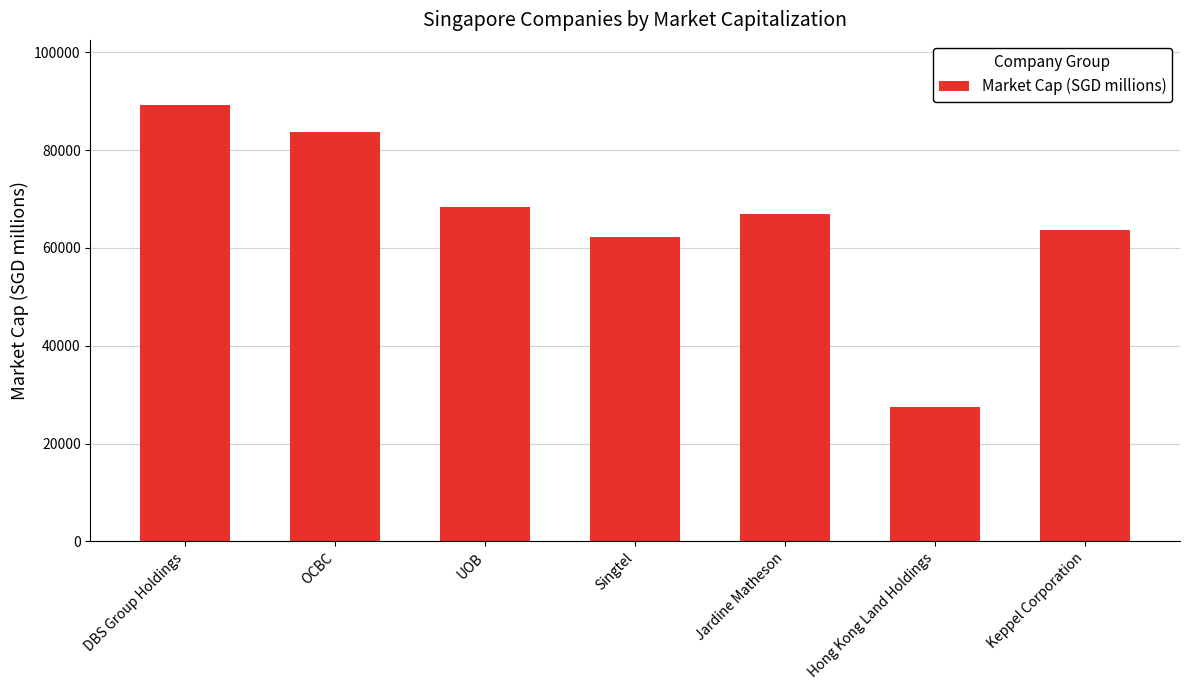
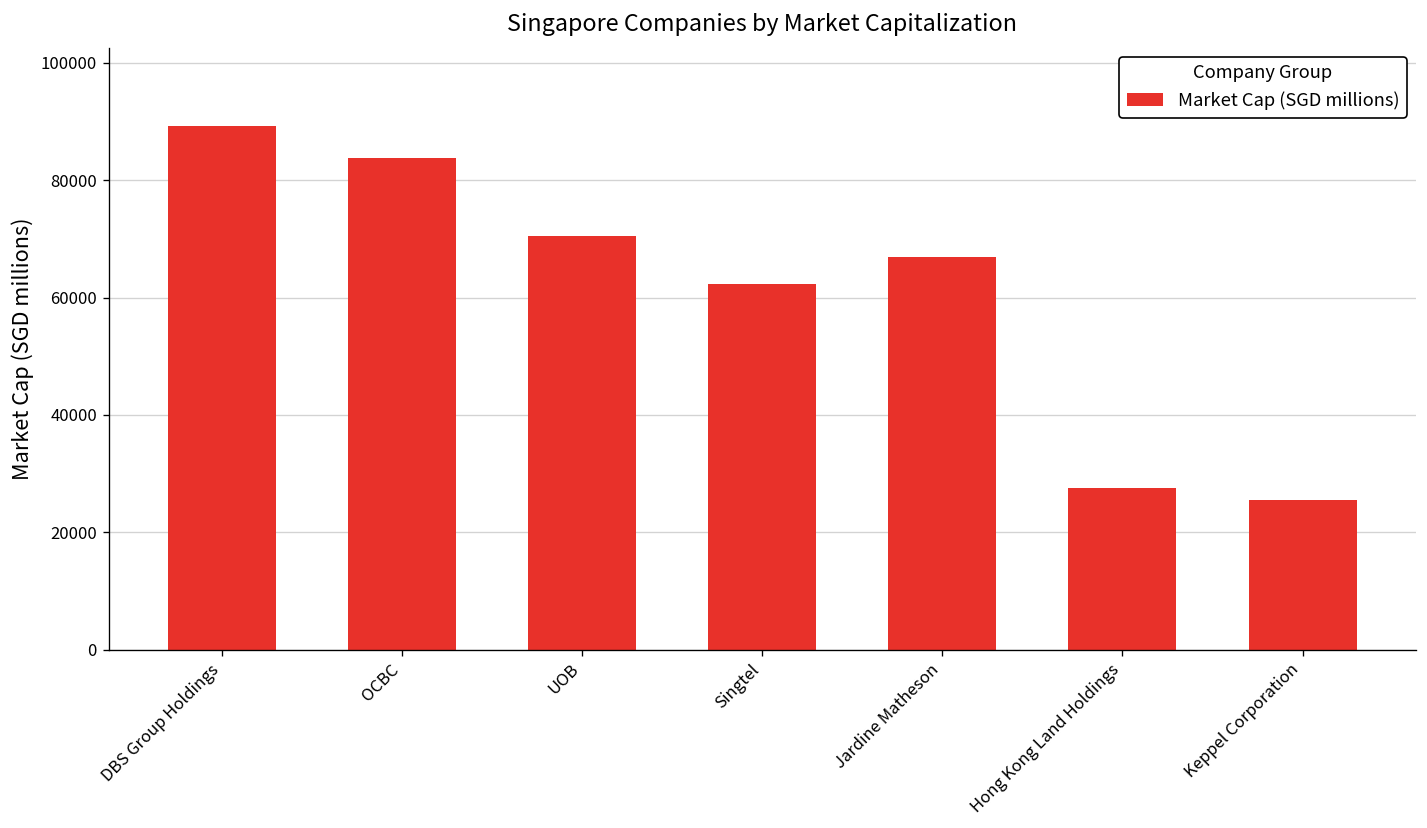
UOB: 68000 -> 71000
Keppel Corporation: 64000 -> 25000
